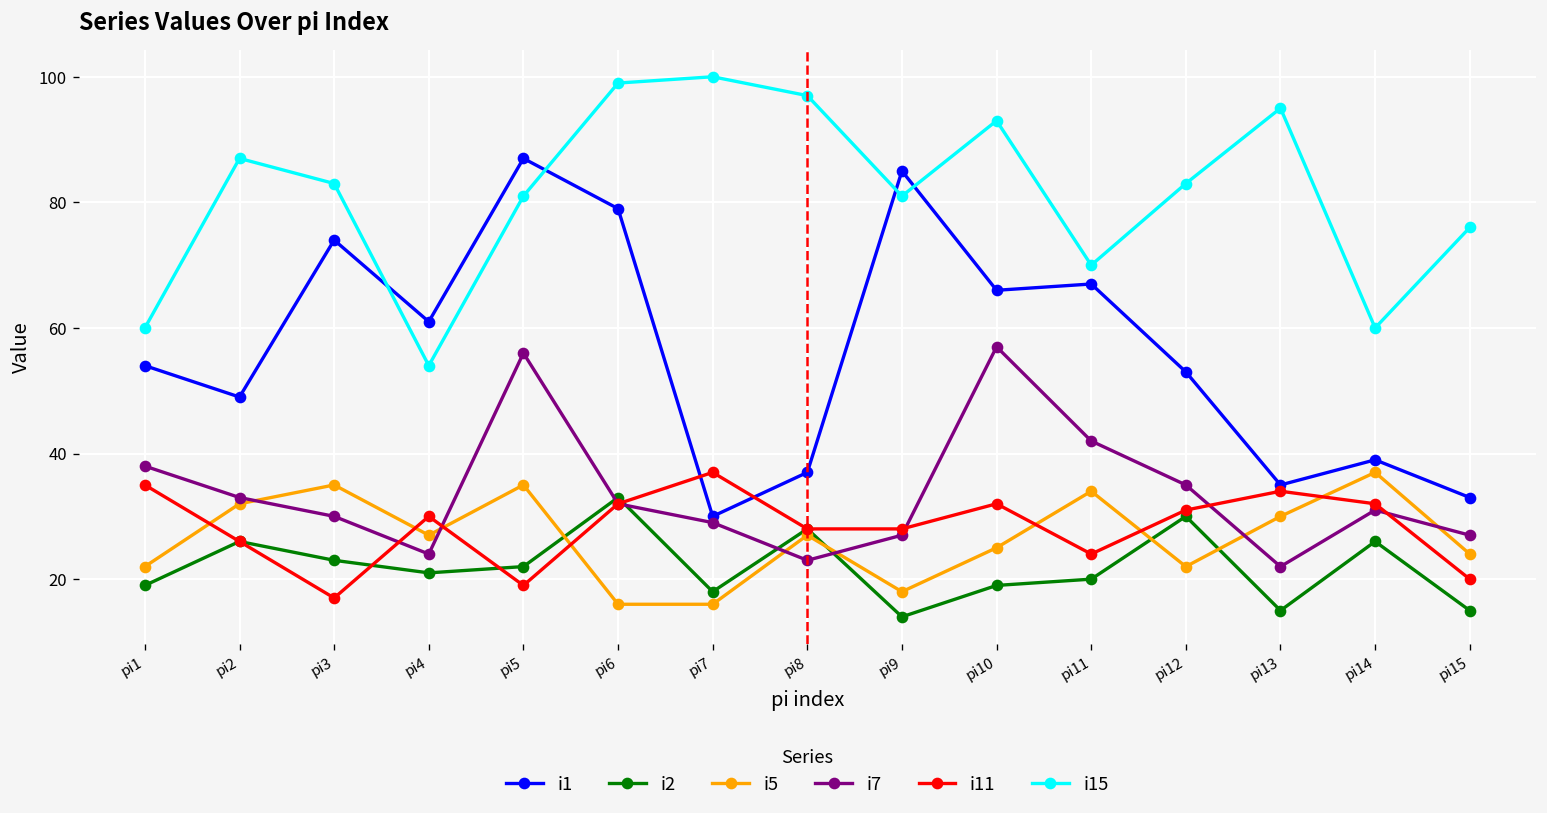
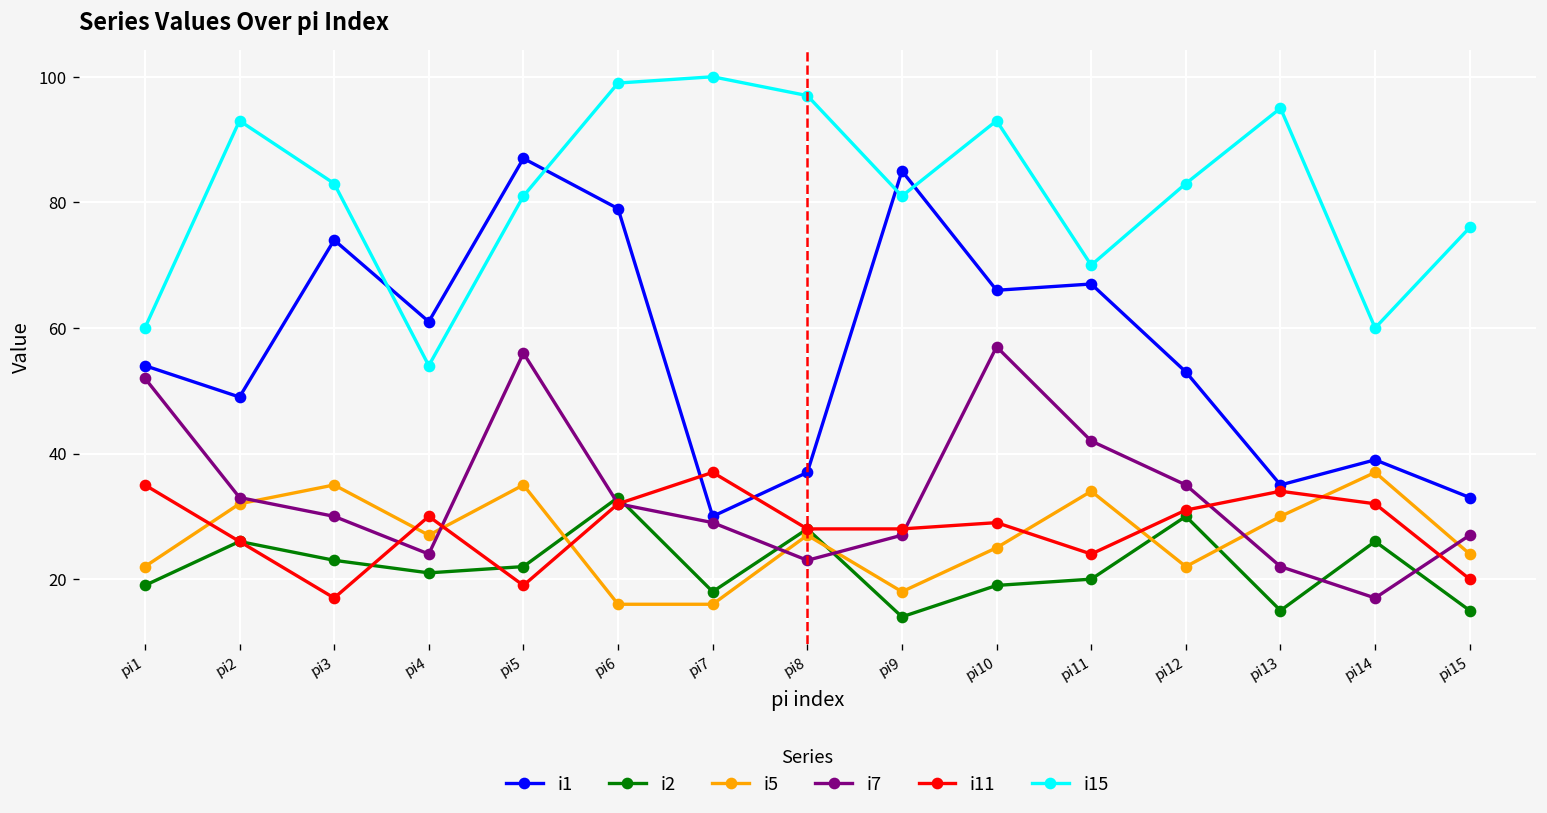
i7, pi1: 38 -> 52
i15, pi2: 87 -> 93
i11, pi10: 32 -> 29
i7, pi14: 31 -> 17
